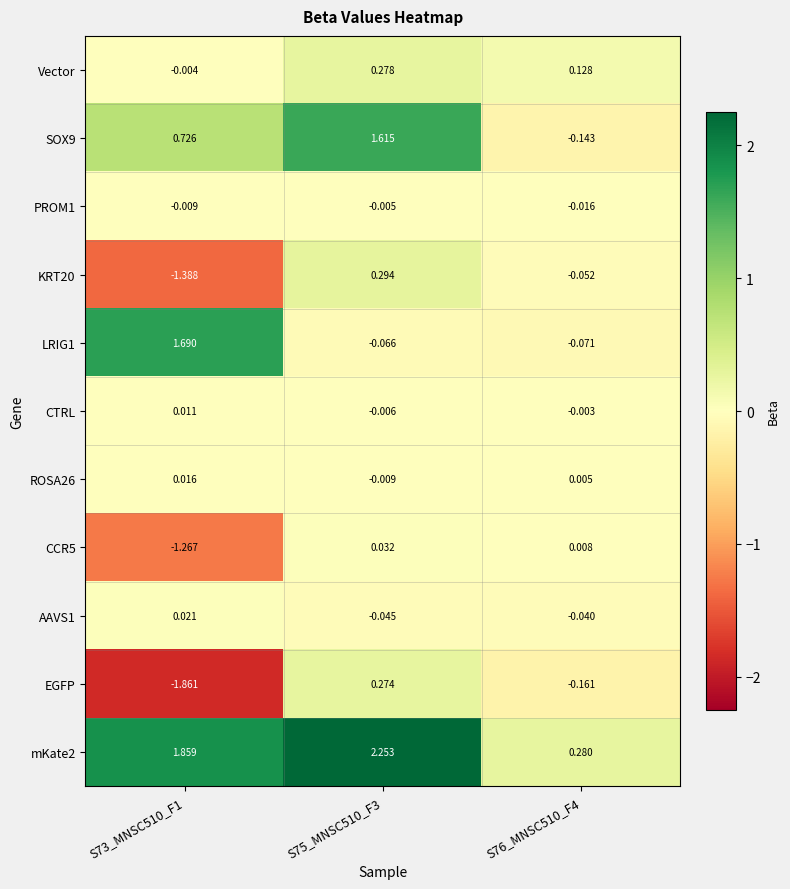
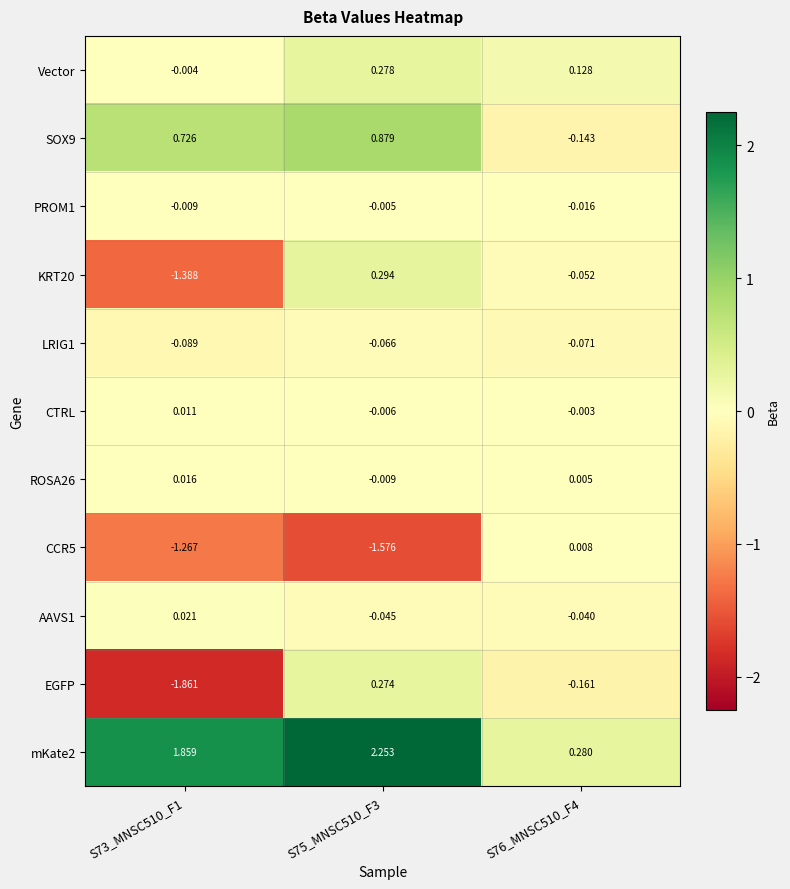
SOX9, S75_MNSC510_F3: 1.615 -> 0.879
LRIG1, S73_MNSC510_F1: 1.690 -> -0.089
CCR5, S75_MNSC510_F3: 0.032 -> -1.576
